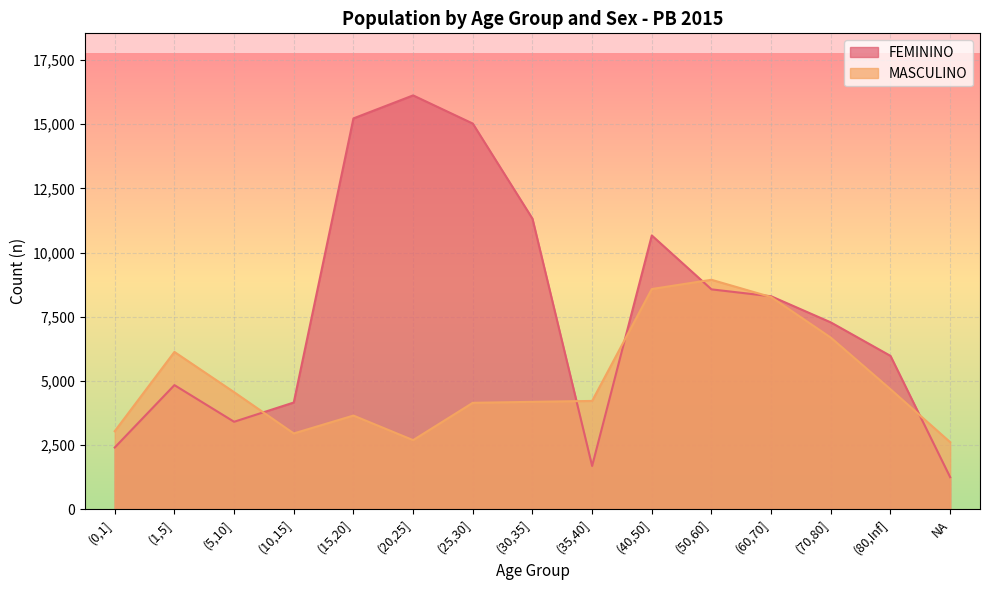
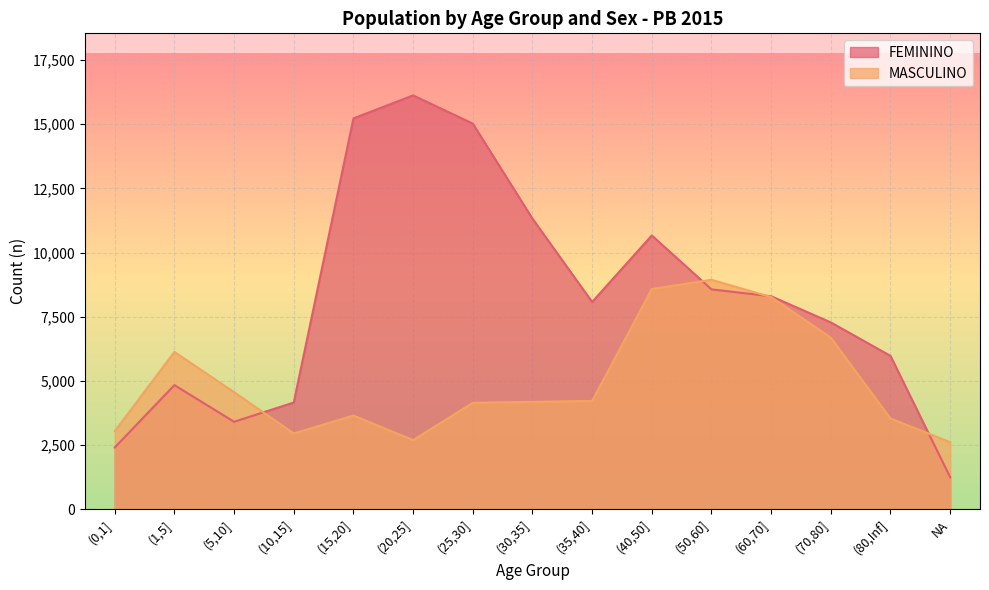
FEMININO, (35,40]: 1,700 -> 8,100
MASCULINO, (80,Inf]: 4,700 -> 3,500
